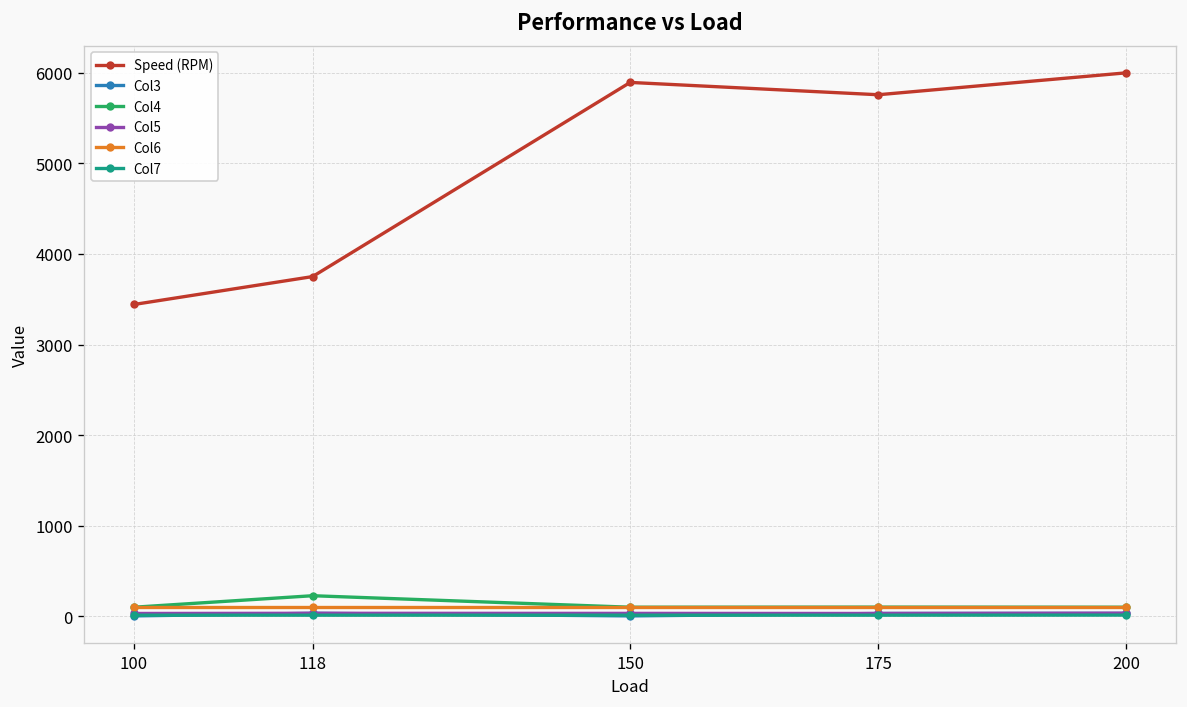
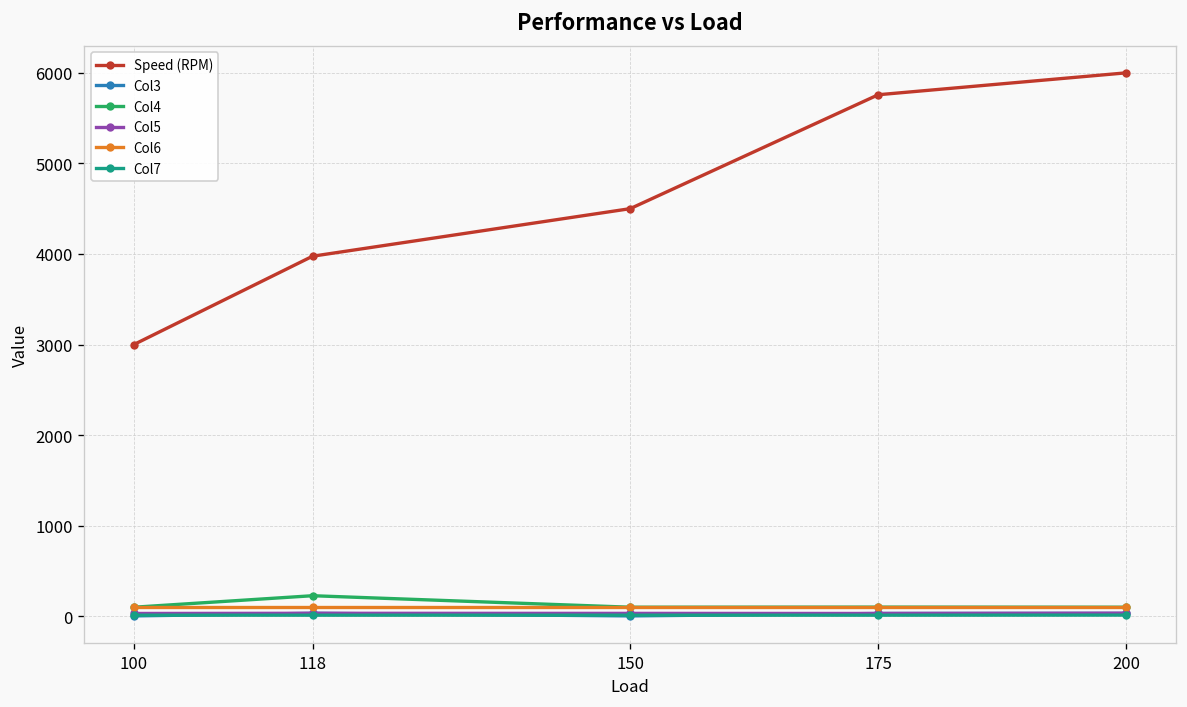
Speed (RPM), 100: 3400 -> 3000
Speed (RPM), 118: 3800 -> 4000
Speed (RPM), 150: 5900 -> 4500
